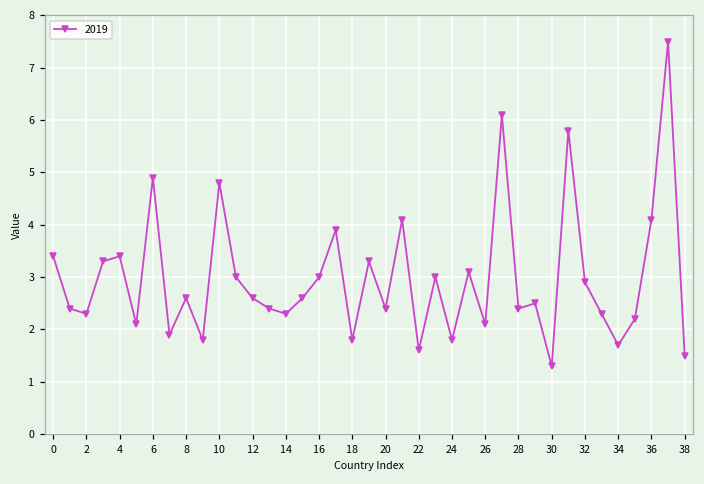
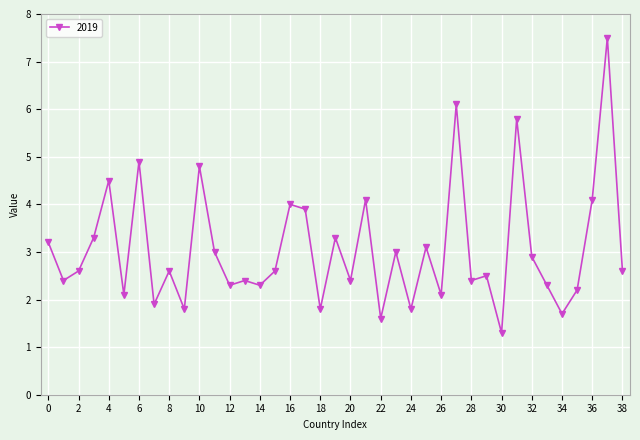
0: 3.4 -> 3.2
2: 2.3 -> 2.6
4: 3.4 -> 4.5
12: 2.6 -> 2.3
16: 3 -> 4
38: 1.5 -> 2.6
